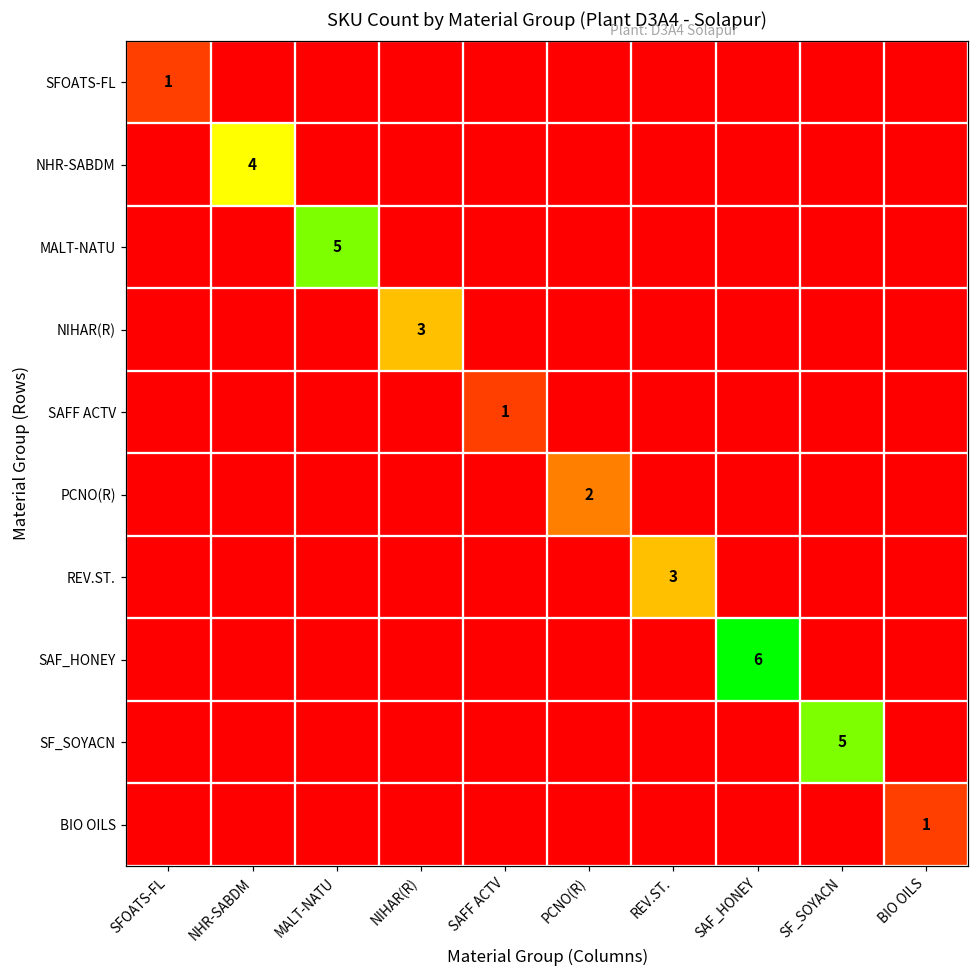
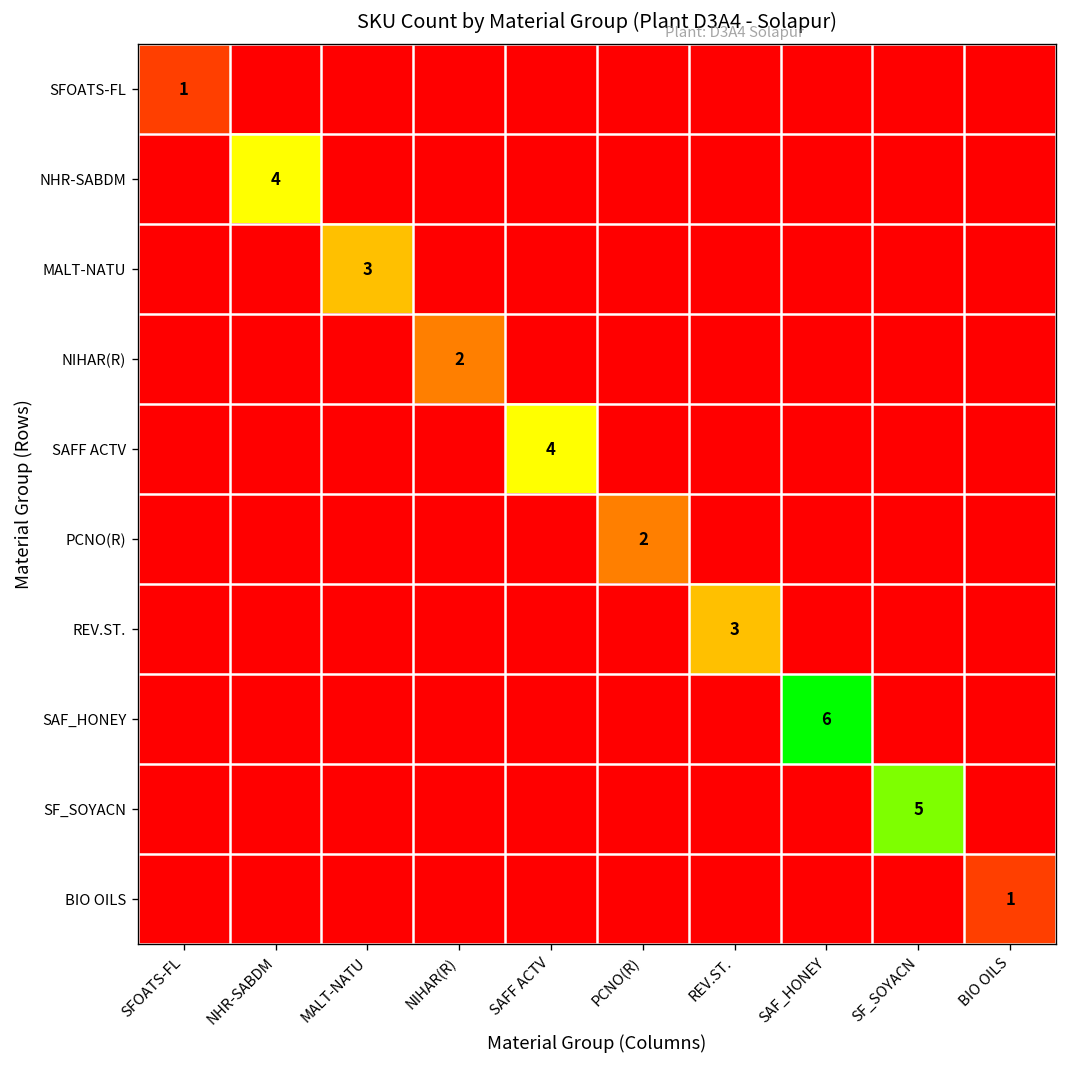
MALT-NATU, MALT-NATU: 5 -> 3
NIHAR(R), NIHAR(R): 3 -> 2
SAFF ACTV, SAFF ACTV: 1 -> 4
